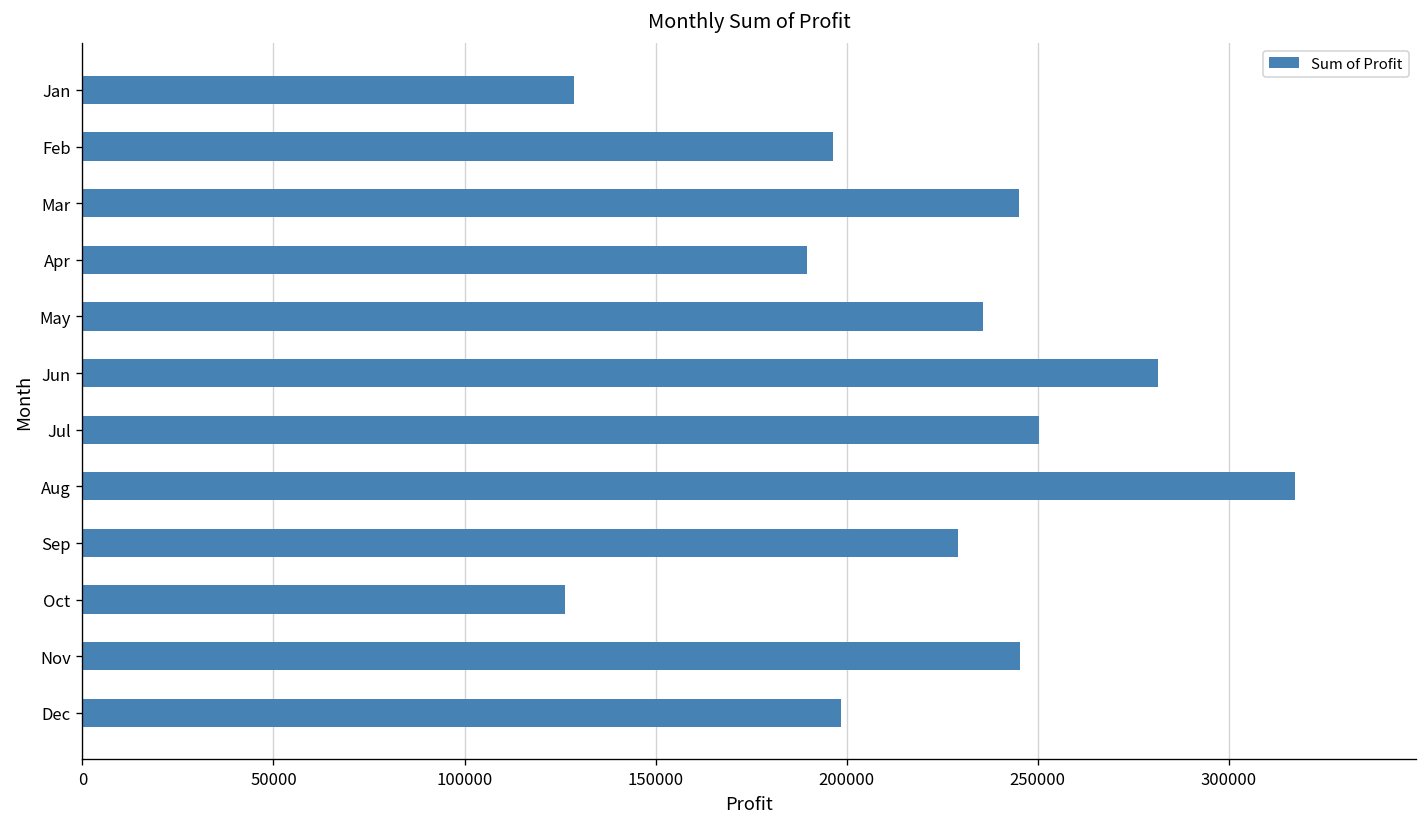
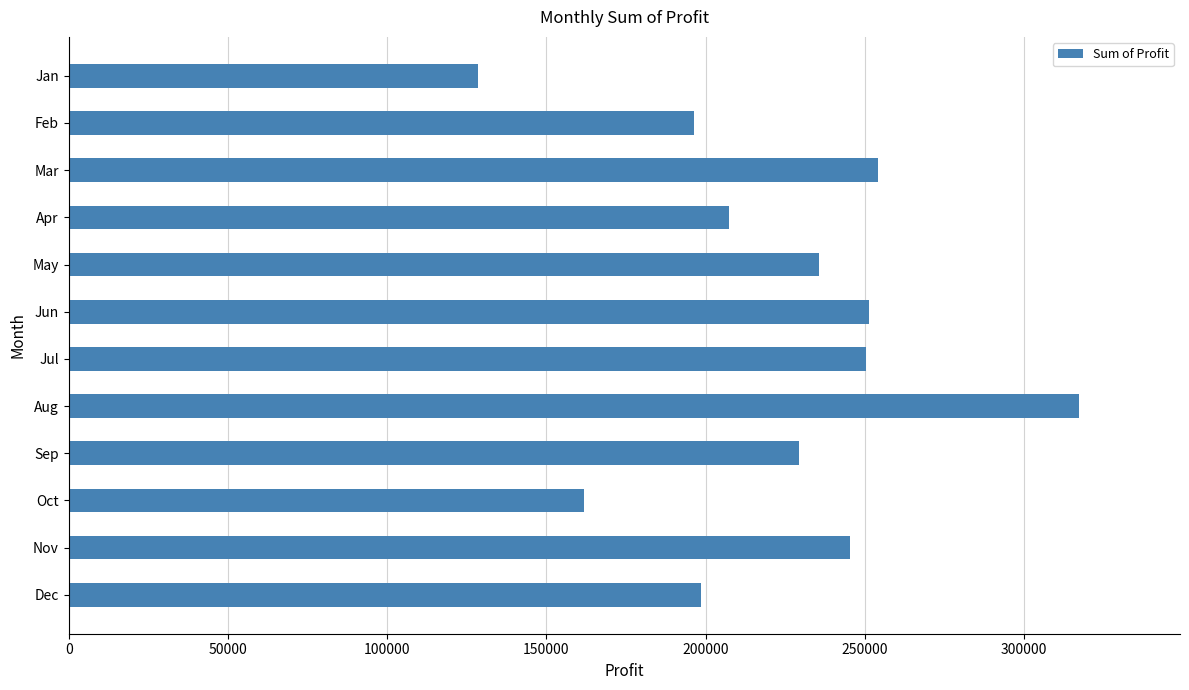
Mar: 245000 -> 254000
Apr: 190000 -> 207000
Jun: 282000 -> 251000
Oct: 126000 -> 162000
